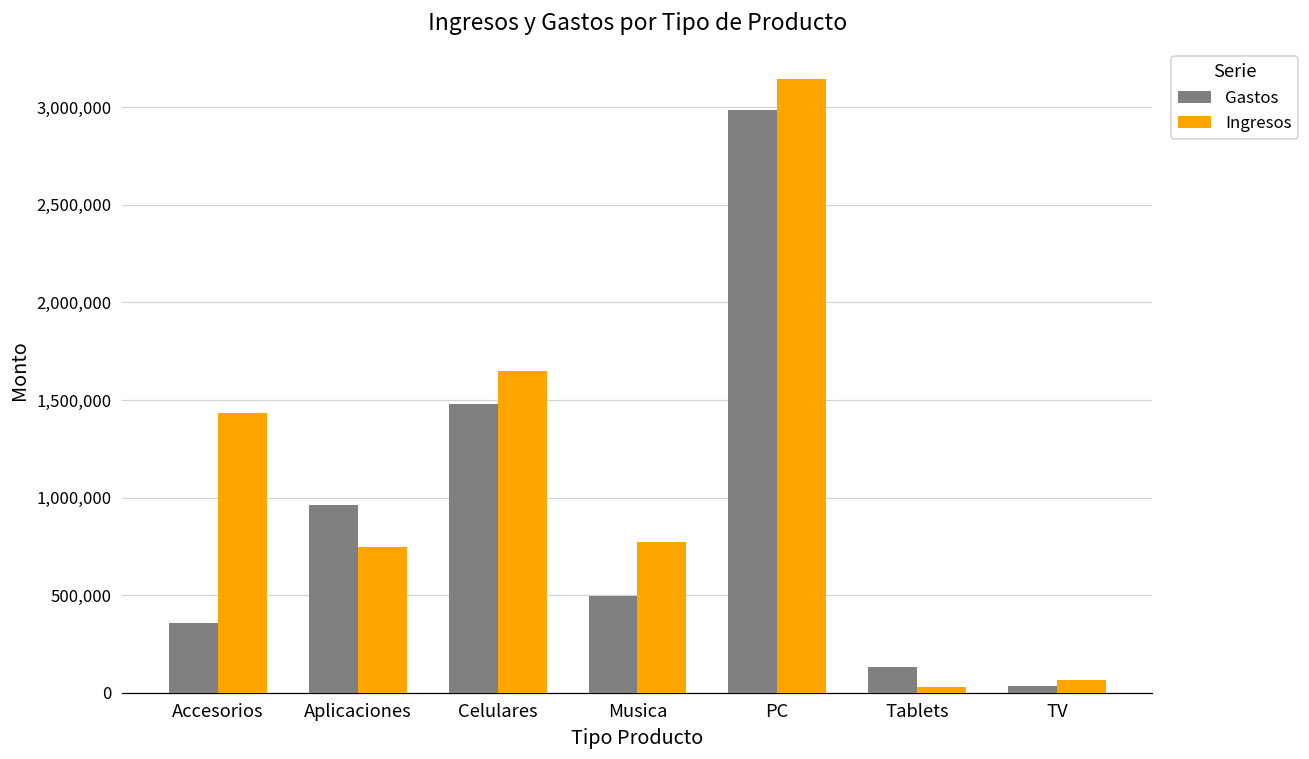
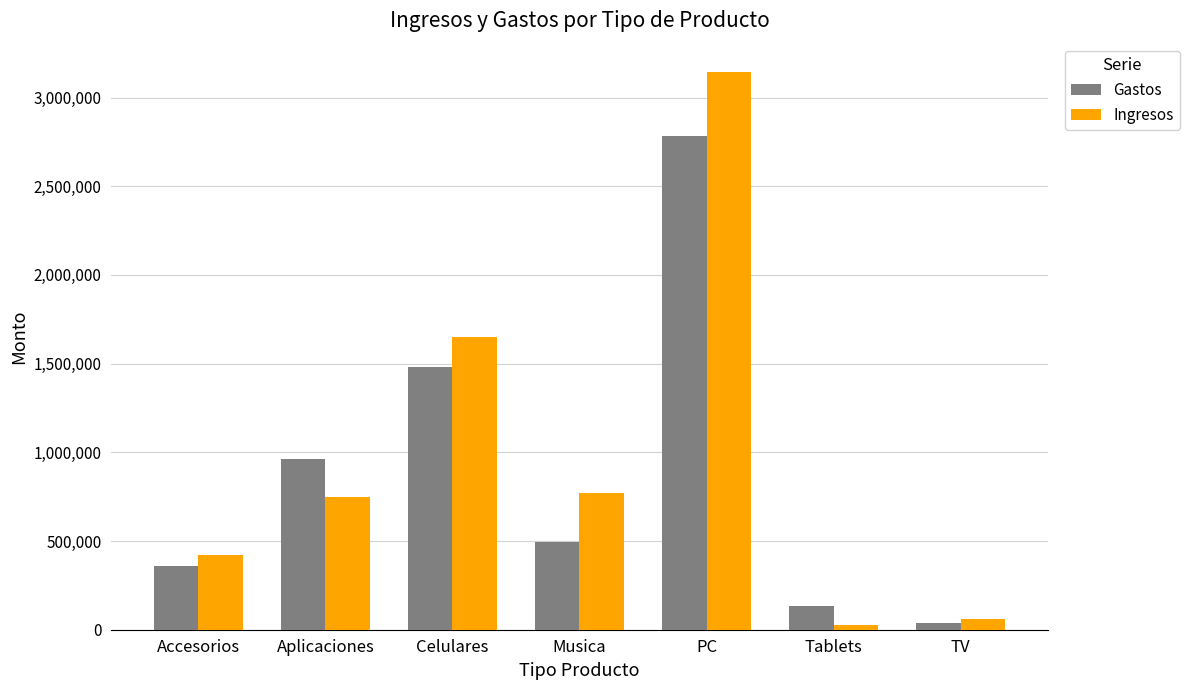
Ingresos, Accesorios: 1,430,000 -> 420,000
Gastos, PC: 2,980,000 -> 2,780,000
